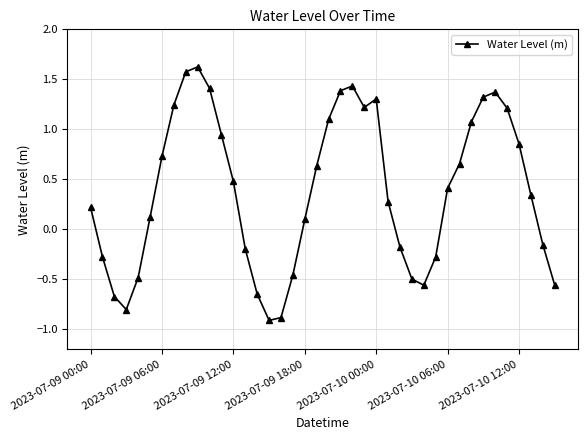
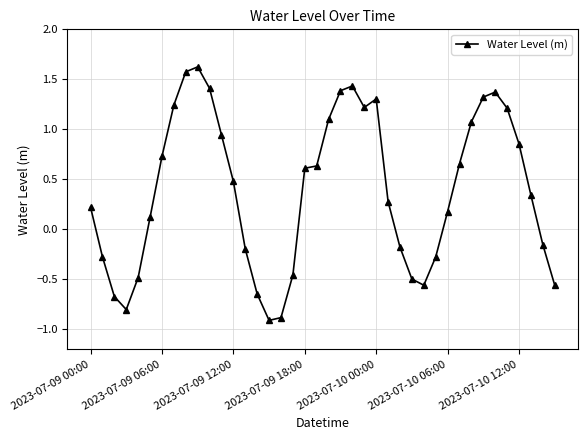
2023-07-09 18:00: 0.10 -> 0.61
2023-07-10 06:00: 0.41 -> 0.18
